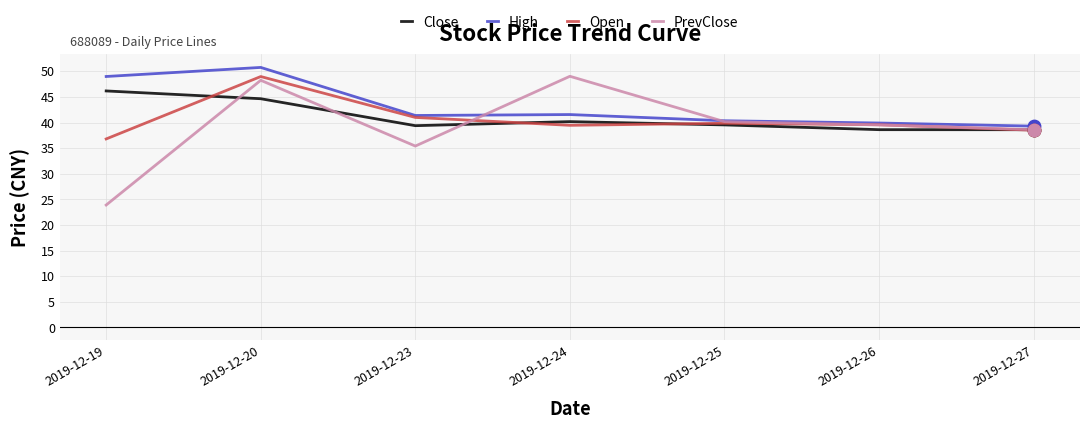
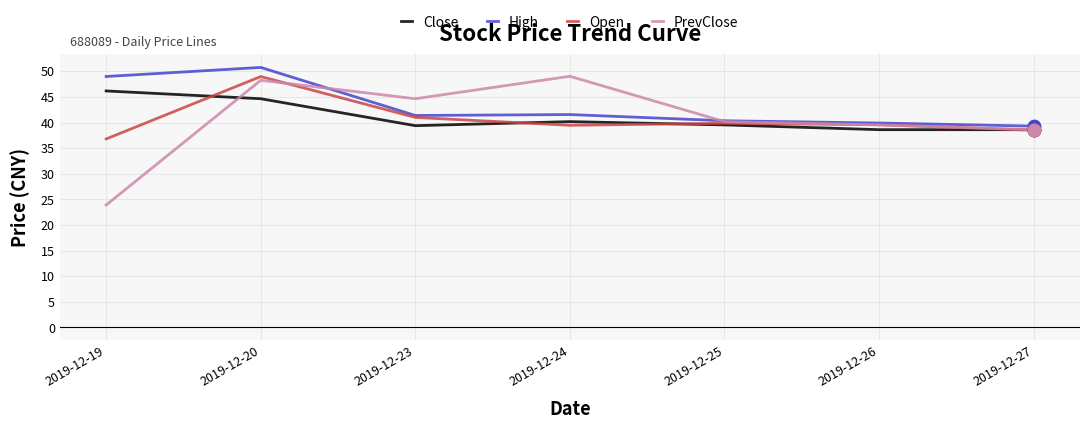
PrevClose, 2019-12-23: 35 -> 45
